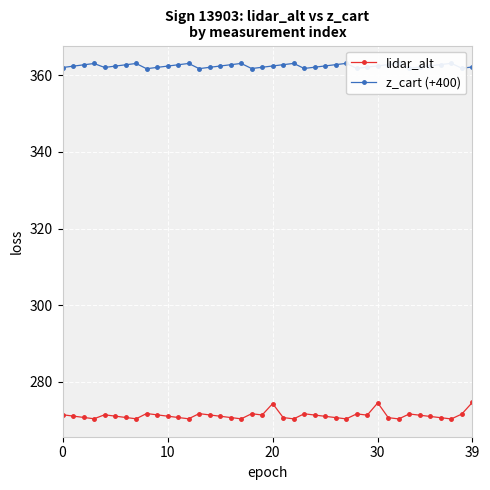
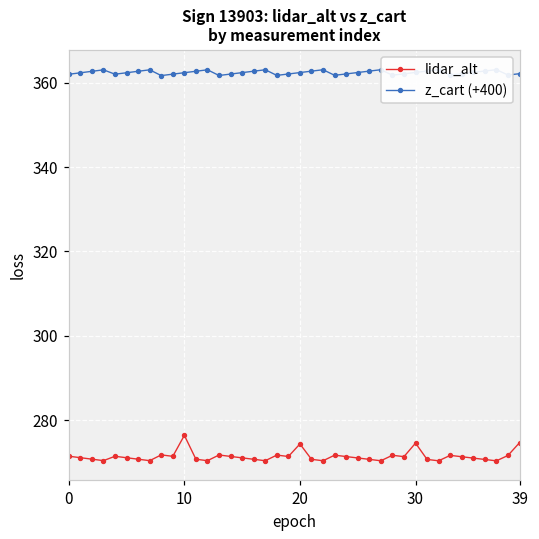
lidar_alt, 10: 271 -> 276
